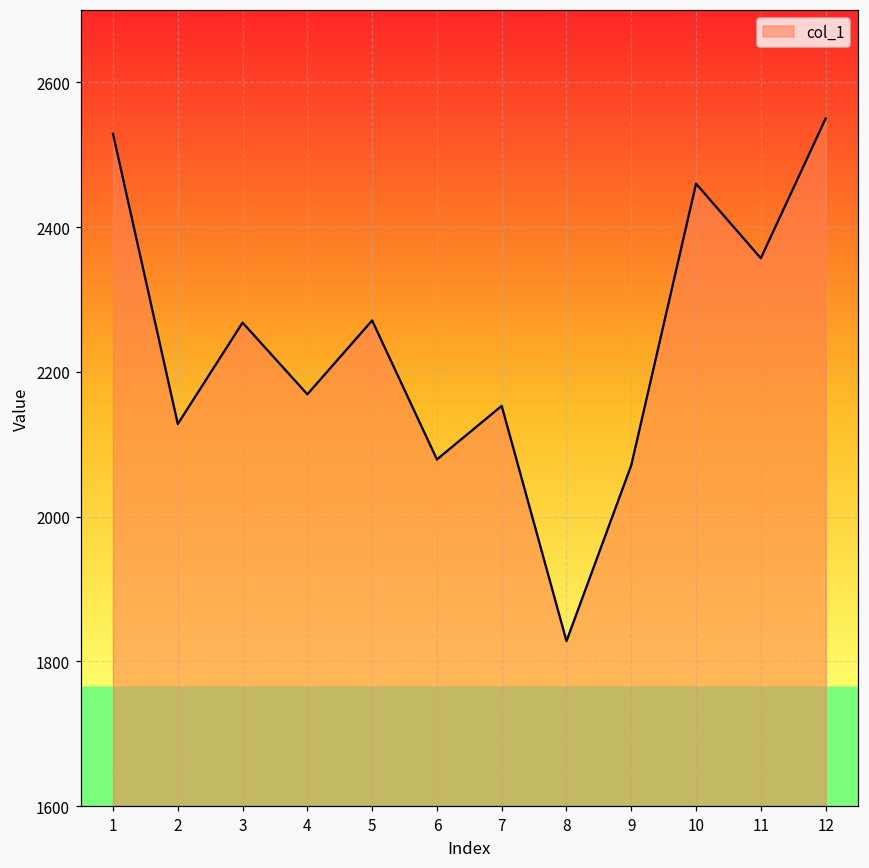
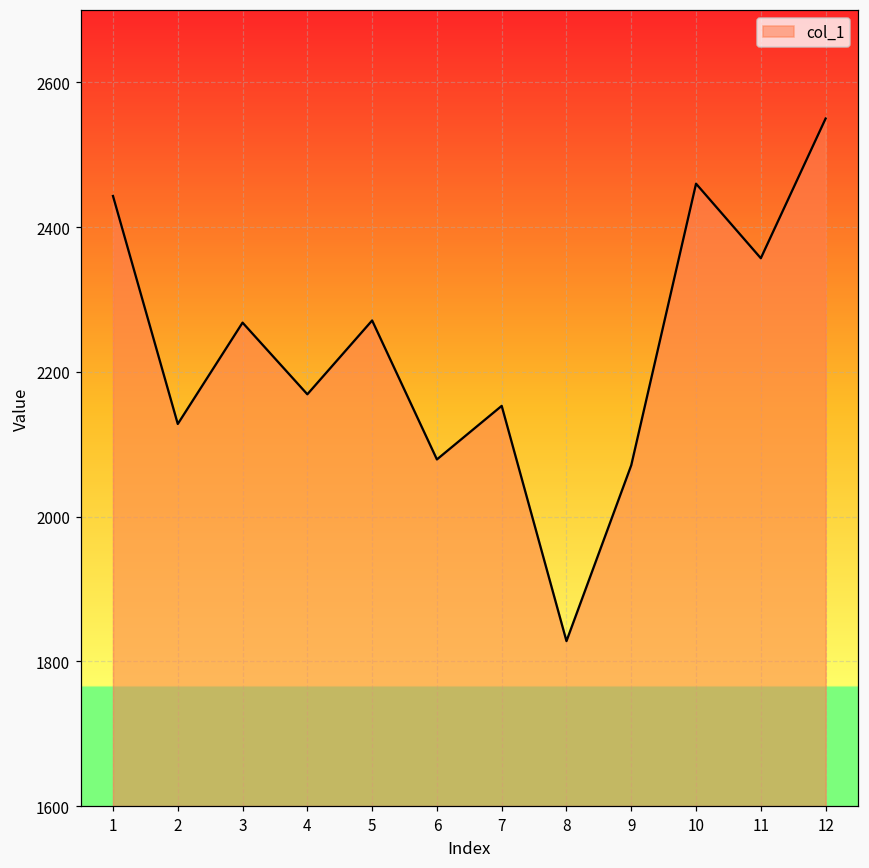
1: 2530 -> 2440
